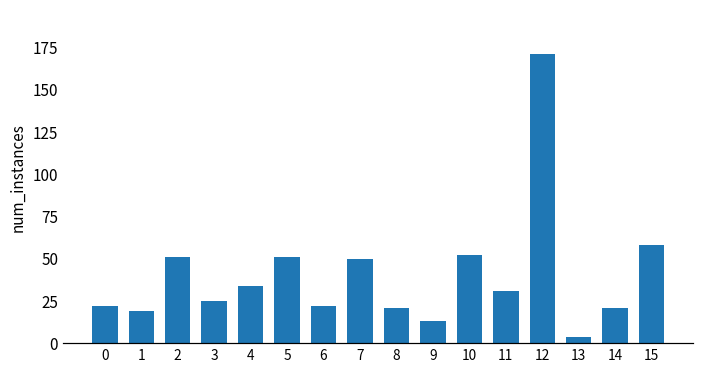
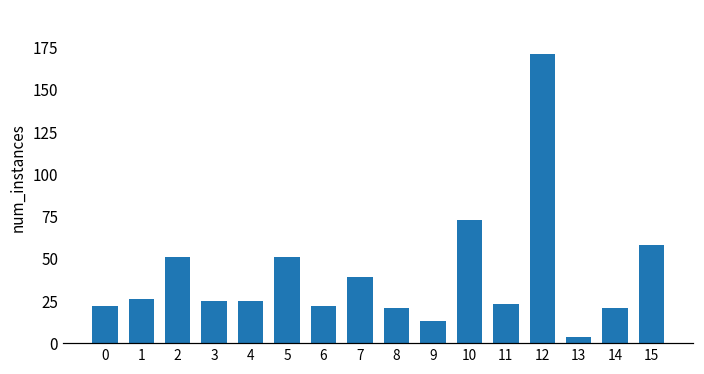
1: 19 -> 26
4: 34 -> 25
7: 50 -> 39
10: 52 -> 73
11: 31 -> 23
